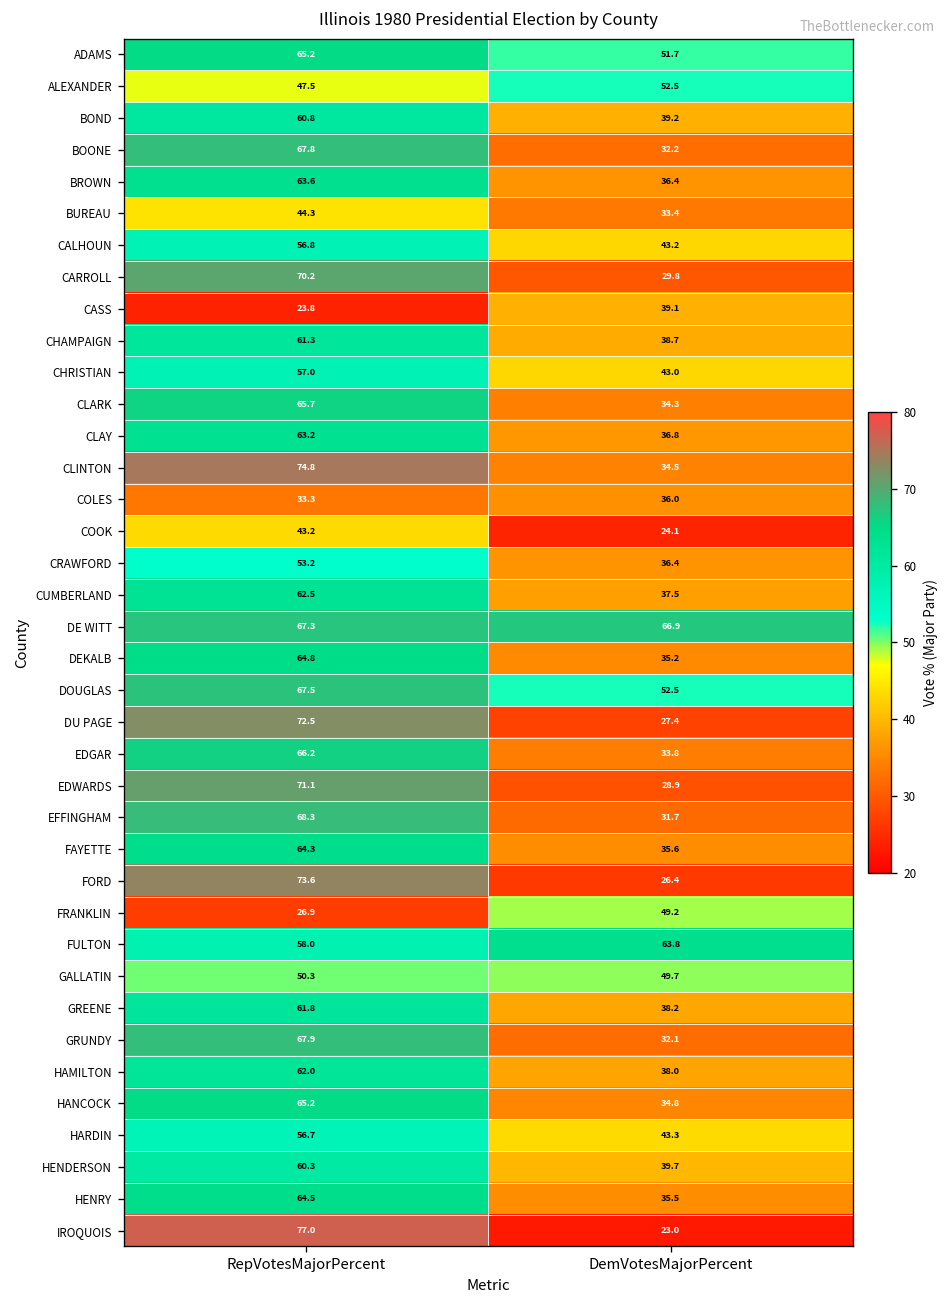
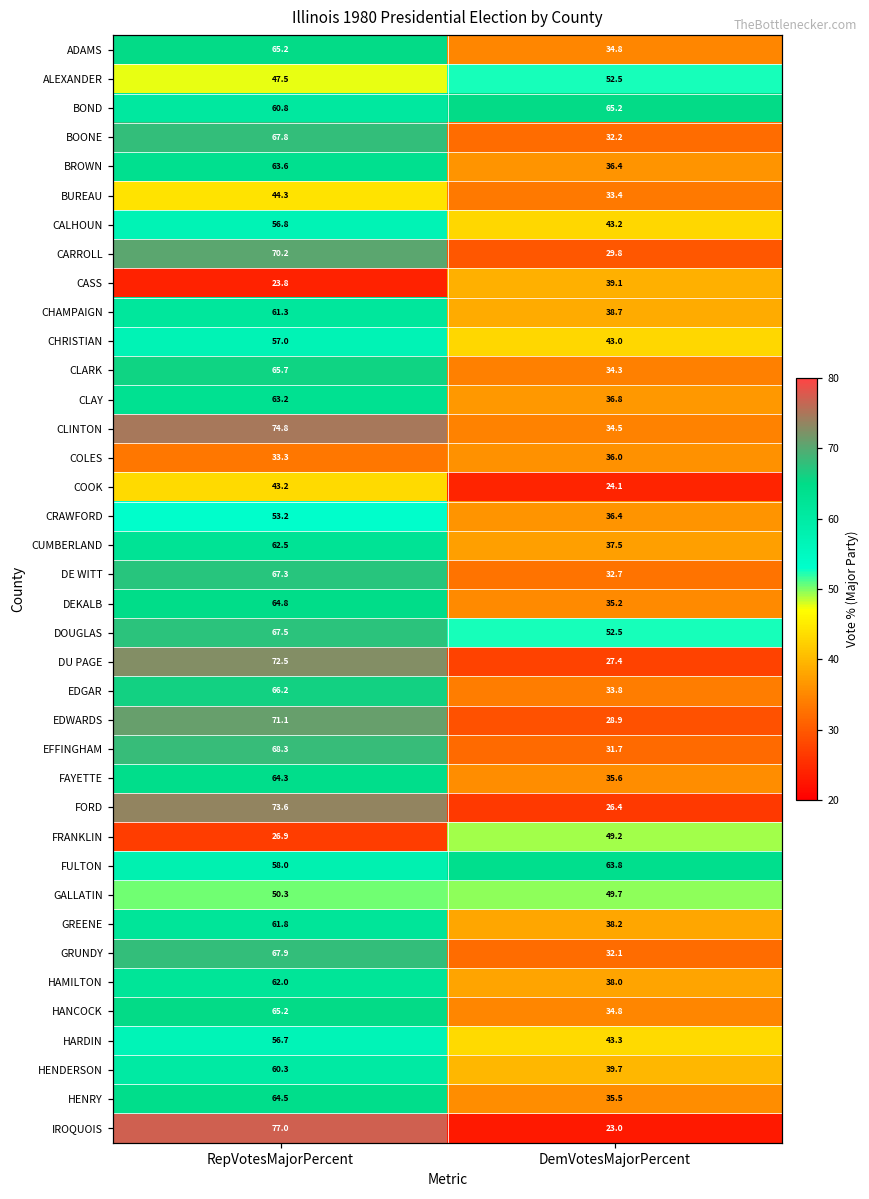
ADAMS, DemVotesMajorPercent: 51.7 -> 34.8
BOND, DemVotesMajorPercent: 39.2 -> 65.2
DE WITT, DemVotesMajorPercent: 66.9 -> 32.7
